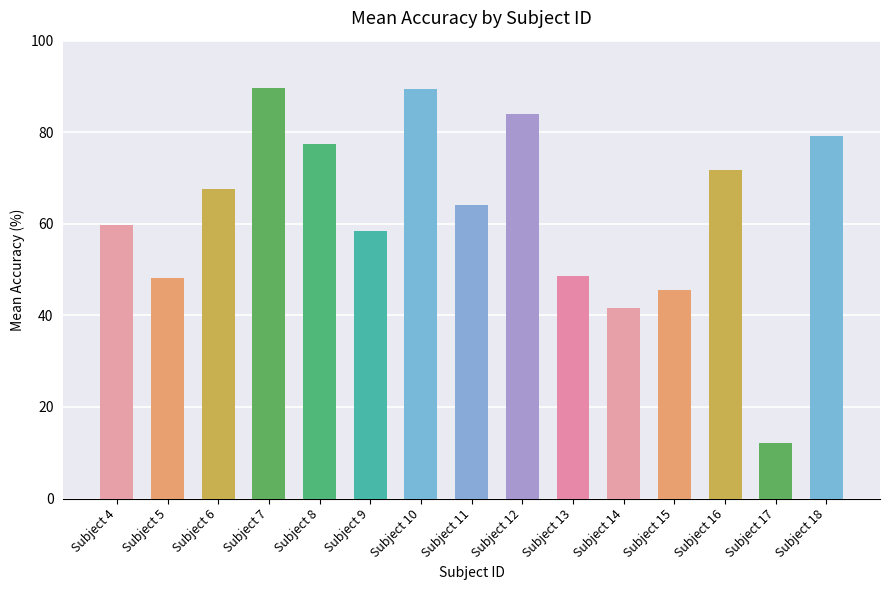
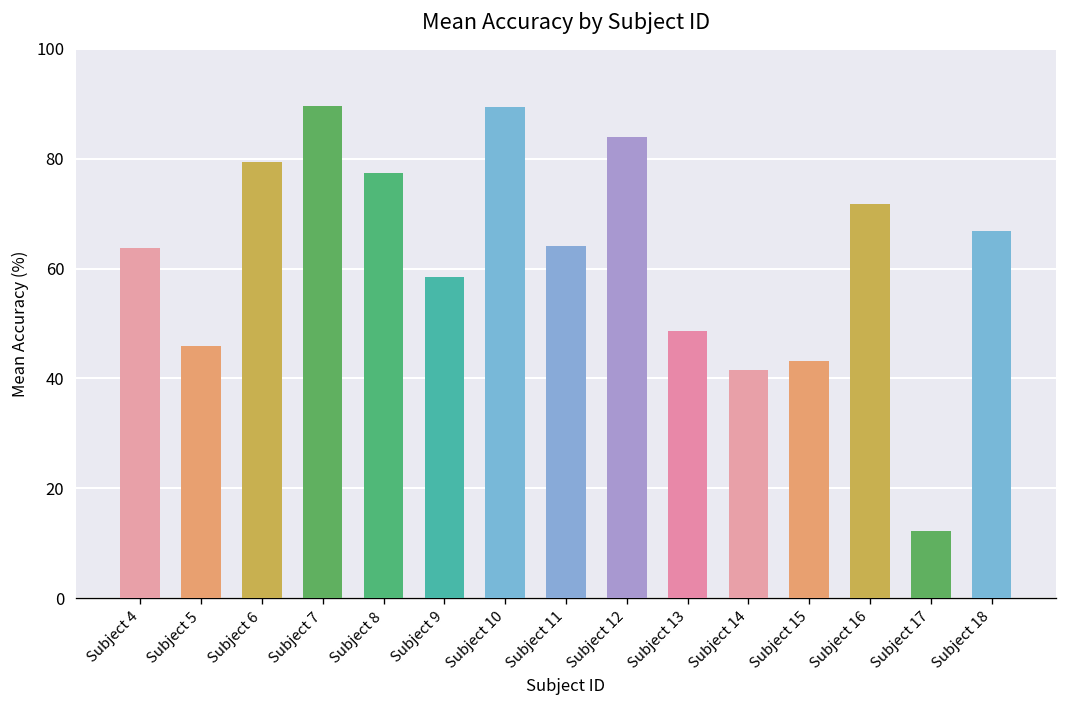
Subject 4: 60 -> 64
Subject 5: 48 -> 46
Subject 6: 68 -> 79
Subject 15: 45 -> 43
Subject 18: 79 -> 67
